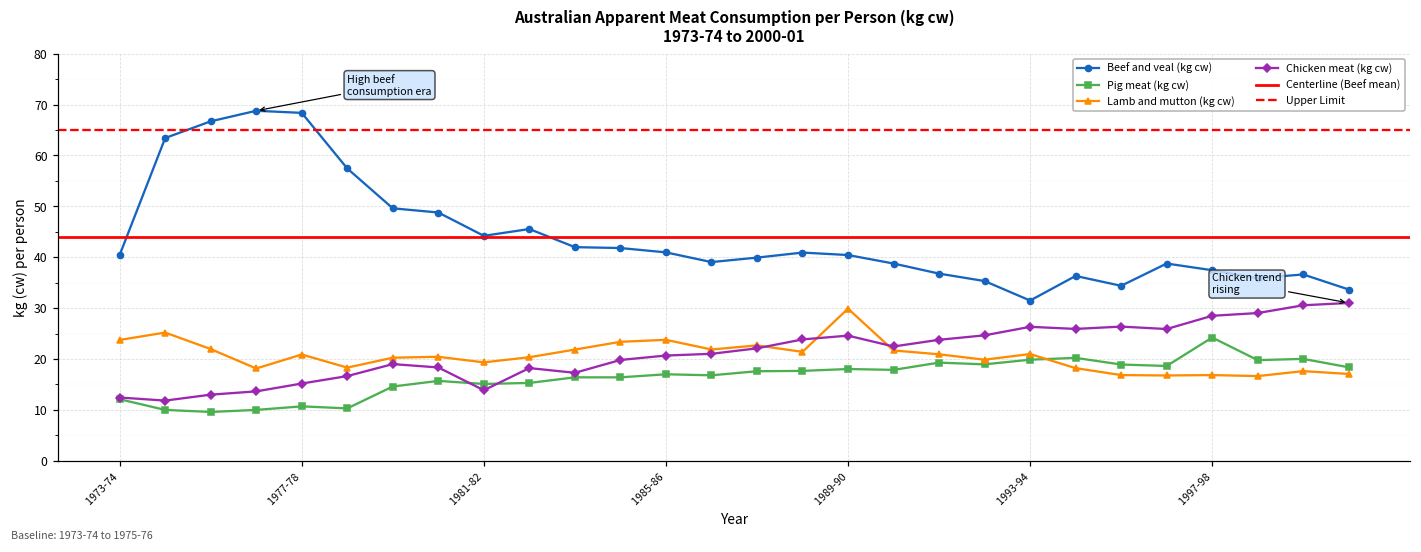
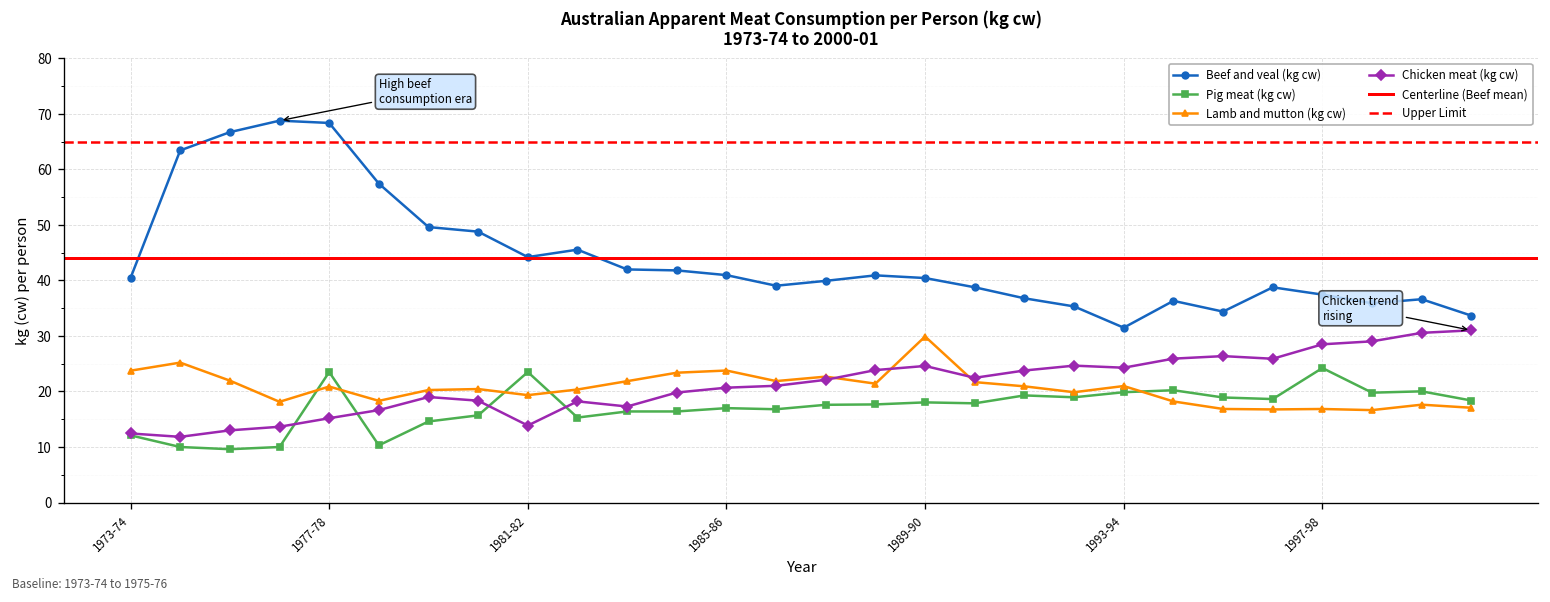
Pig meat (kg cw), 1977-78: 11 -> 24
Pig meat (kg cw), 1981-82: 15 -> 24
Chicken meat (kg cw), 1993-94: 26 -> 24
